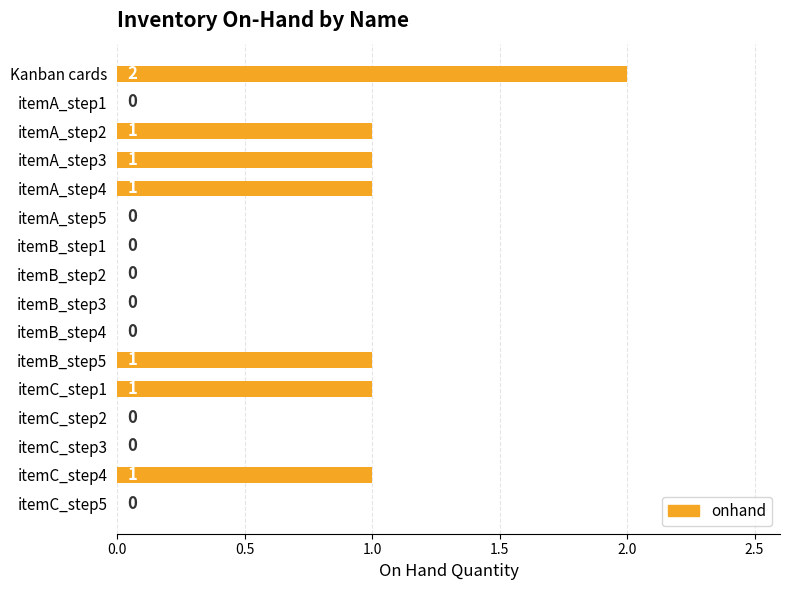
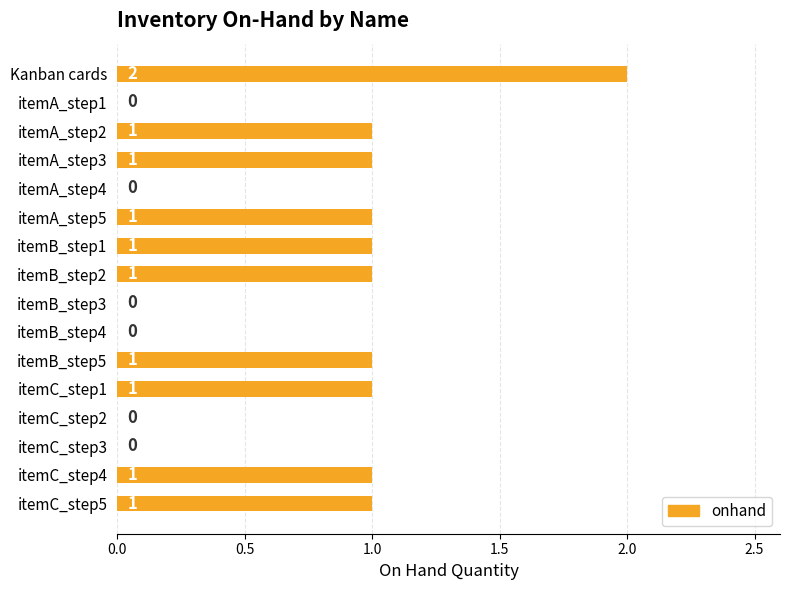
itemA_step4: 1 -> 0
itemA_step5: 0 -> 1
itemB_step1: 0 -> 1
itemB_step2: 0 -> 1
itemC_step5: 0 -> 1
